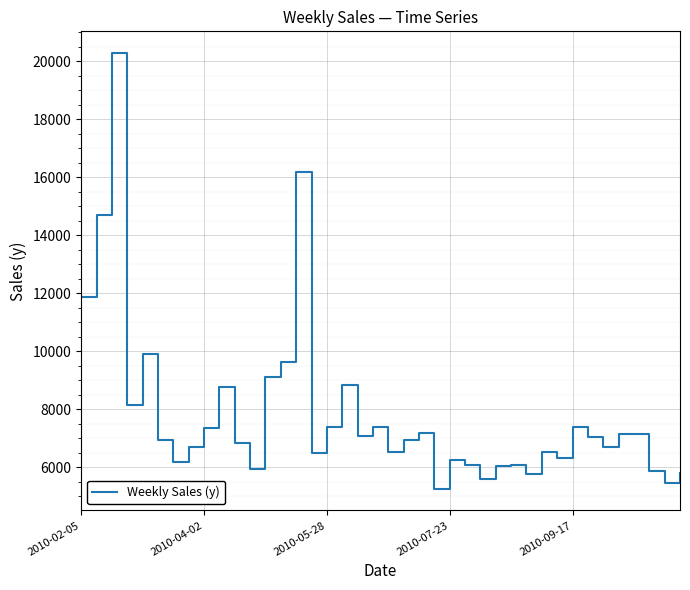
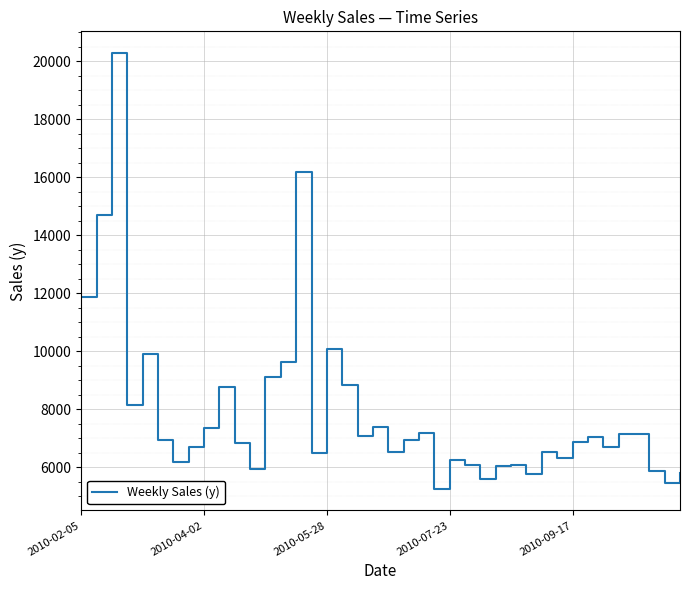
2010-05-28: 7400 -> 10100
2010-09-17: 7400 -> 6900
